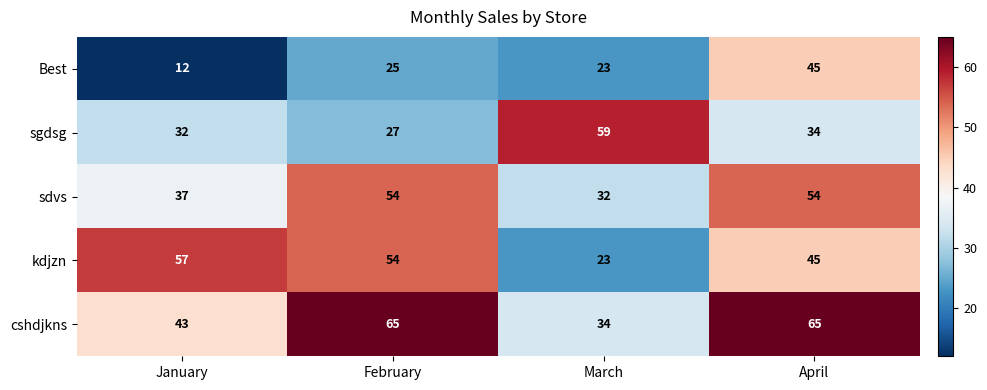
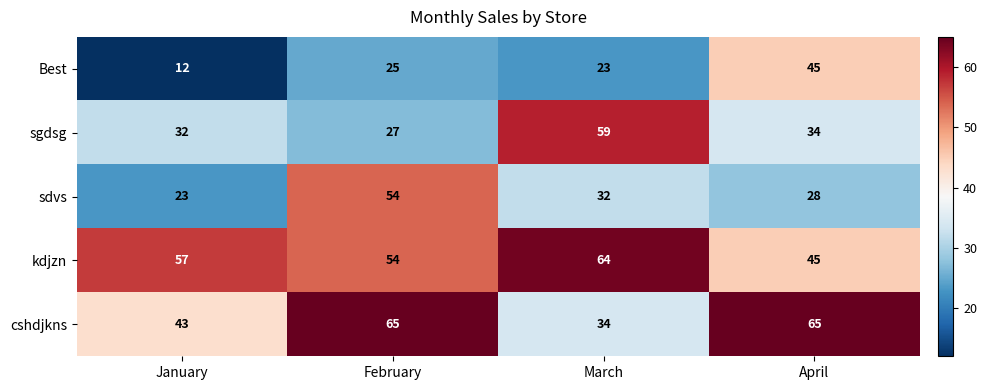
sdvs, January: 37 -> 23
sdvs, April: 54 -> 28
kdjzn, March: 23 -> 64
